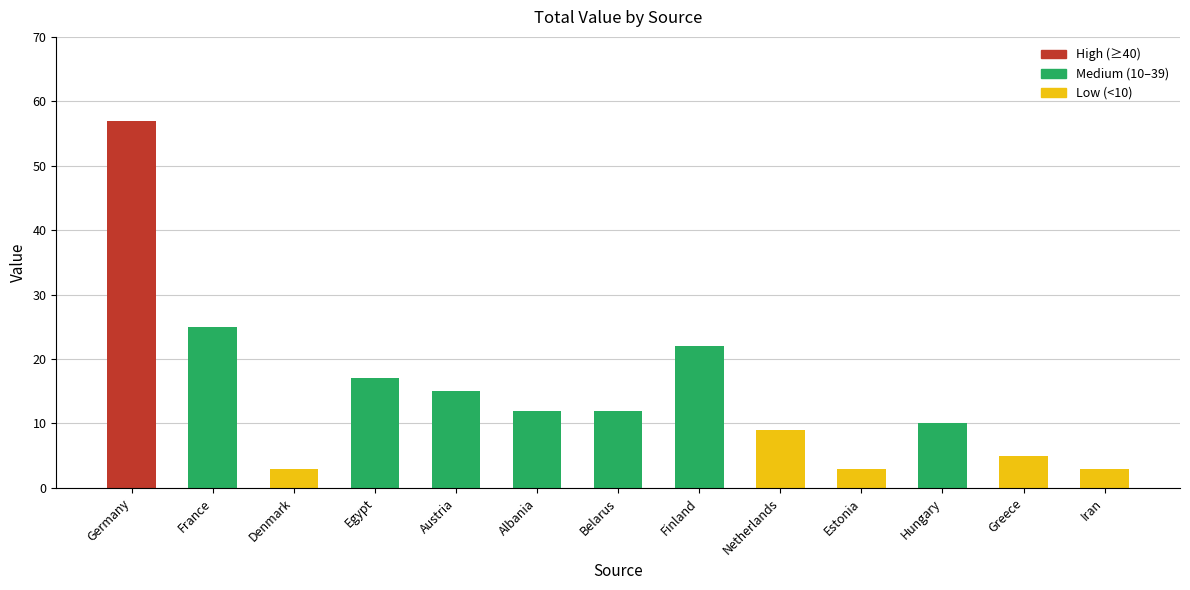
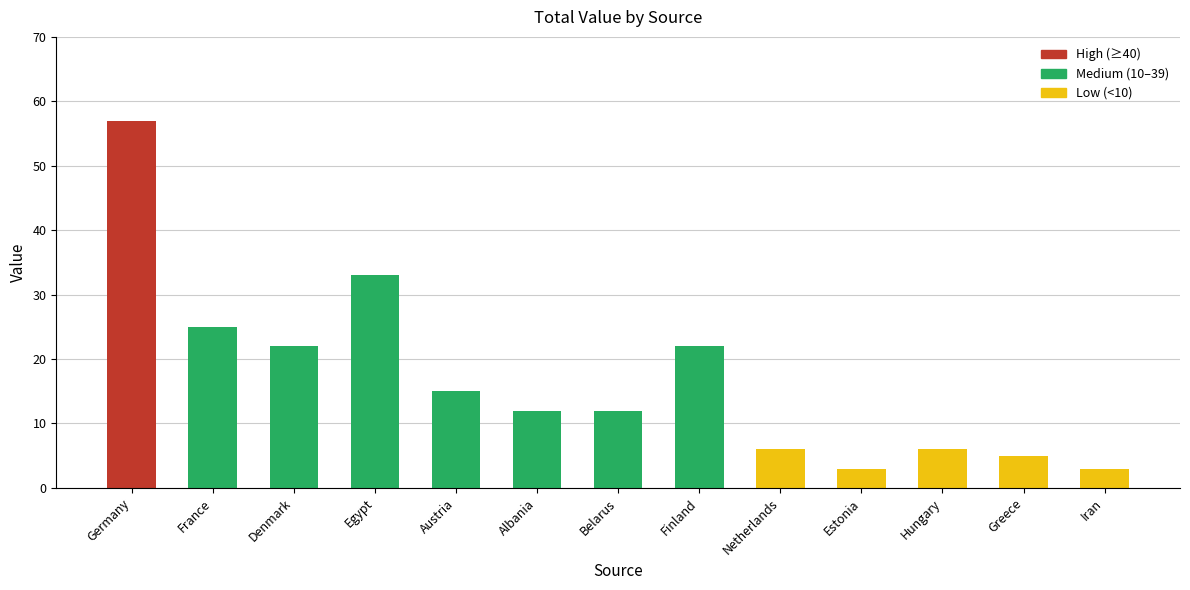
Denmark: 3 -> 22
Egypt: 17 -> 33
Netherlands: 9 -> 6
Hungary: 10 -> 6
